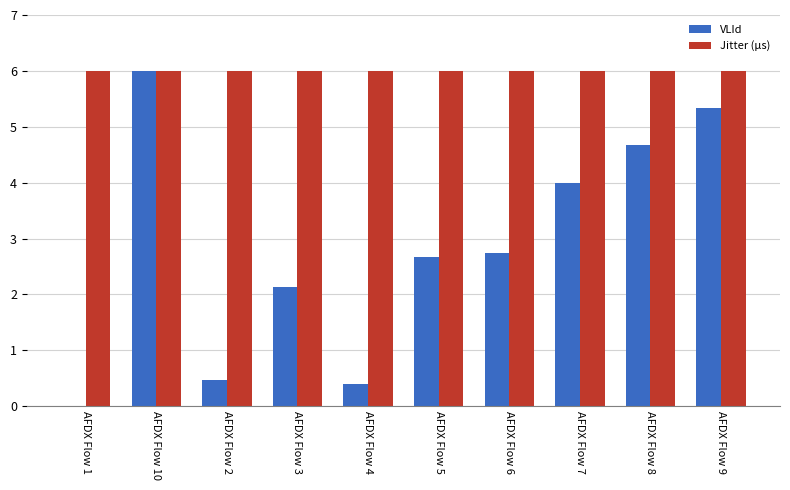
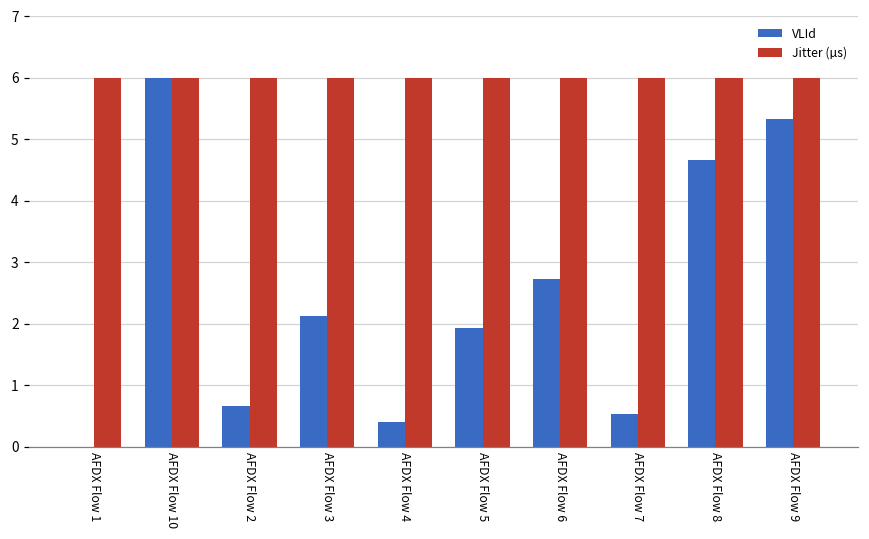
VLId, AFDX Flow 2: 0.5 -> 0.7
VLId, AFDX Flow 5: 2.7 -> 1.9
VLId, AFDX Flow 7: 4.0 -> 0.5
